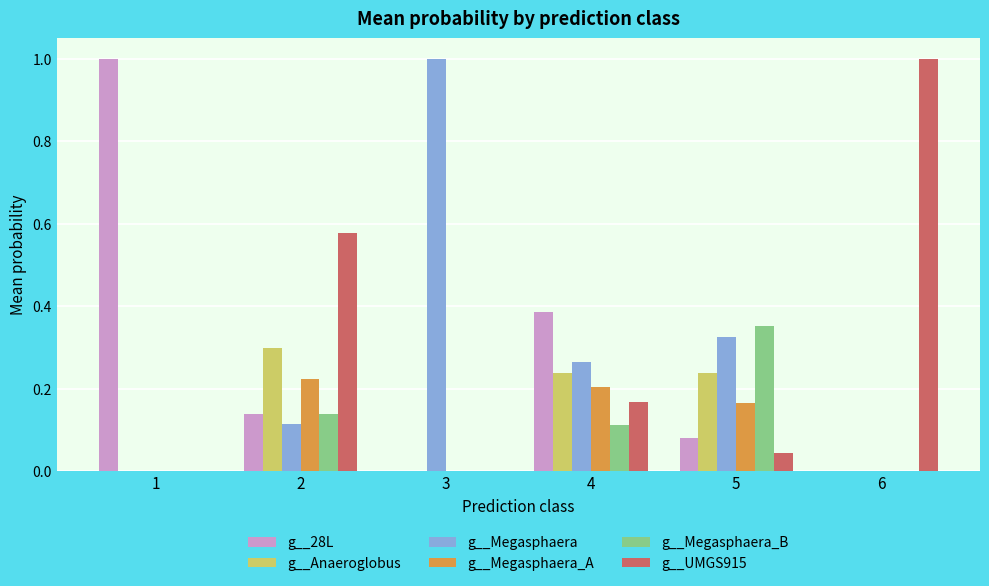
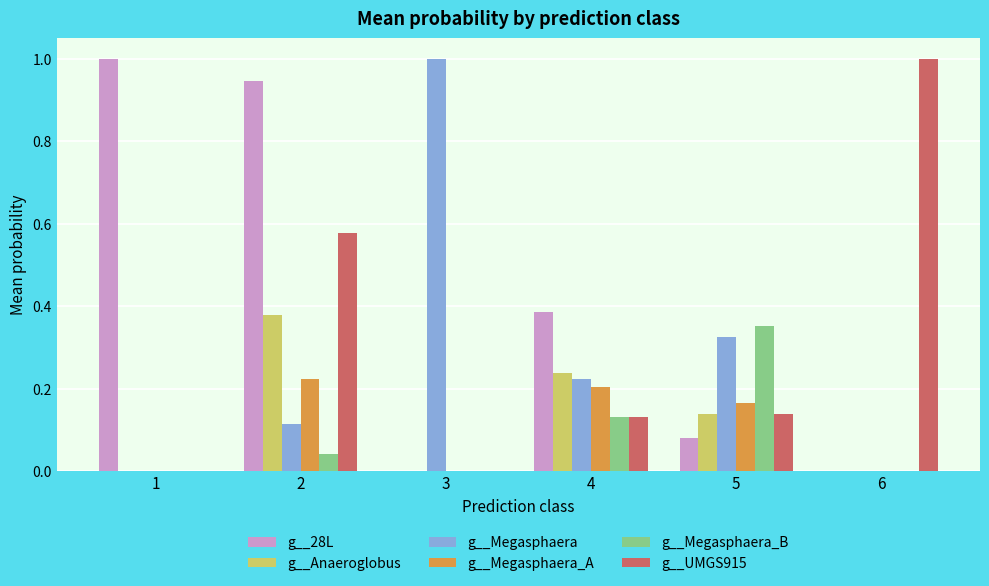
g__28L, 2: 0.14 -> 0.95
g__Anaeroglobus, 2: 0.30 -> 0.38
g__Megasphaera_B, 2: 0.14 -> 0.04
g__Megasphaera, 4: 0.27 -> 0.22
g__Megasphaera_B, 4: 0.11 -> 0.13
g__UMGS915, 4: 0.17 -> 0.13
g__Anaeroglobus, 5: 0.24 -> 0.14
g__UMGS915, 5: 0.04 -> 0.14
